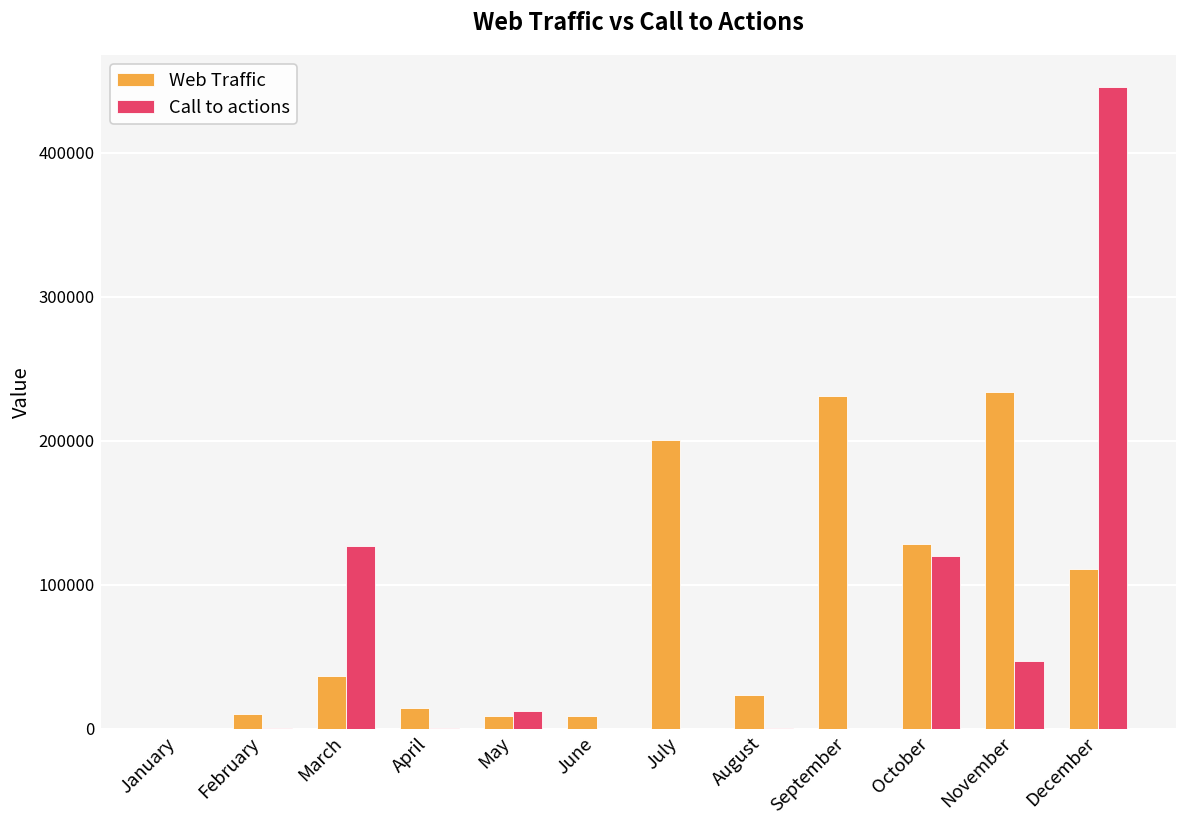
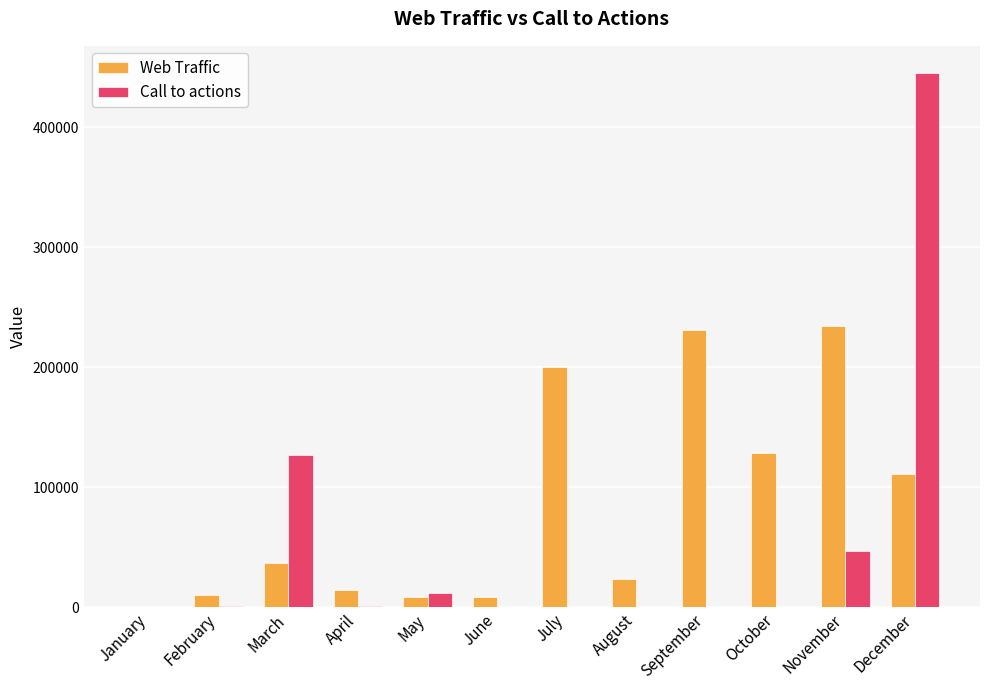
Call to actions, October: 120000 -> 1000
